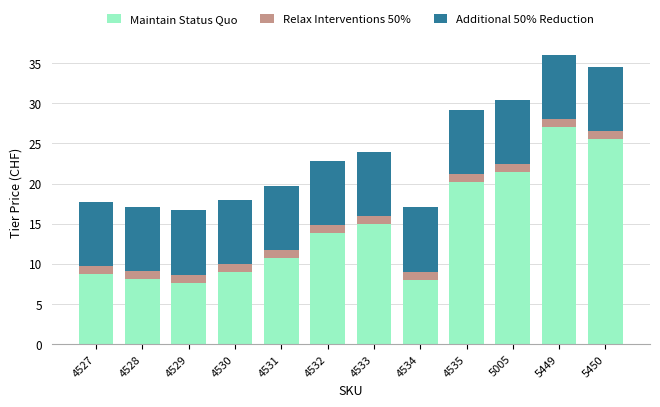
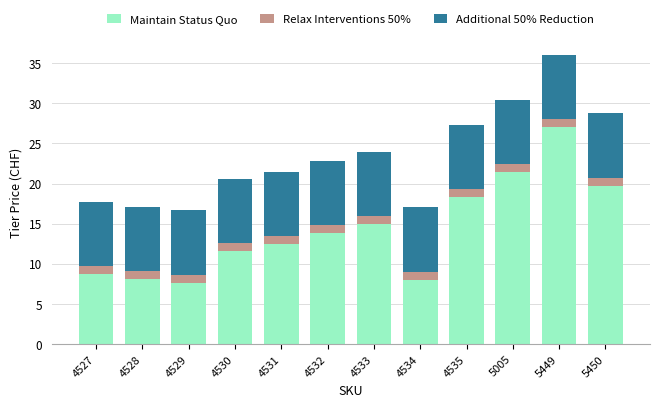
Maintain Status Quo, 4530: 9 -> 12
Maintain Status Quo, 4531: 11 -> 12
Maintain Status Quo, 4535: 20 -> 18
Maintain Status Quo, 5450: 26 -> 20
